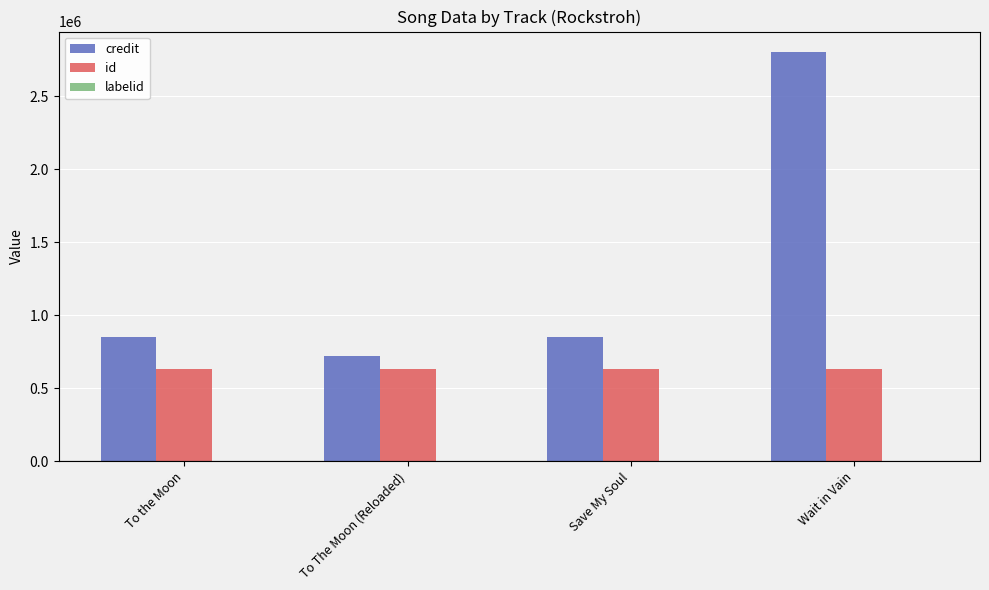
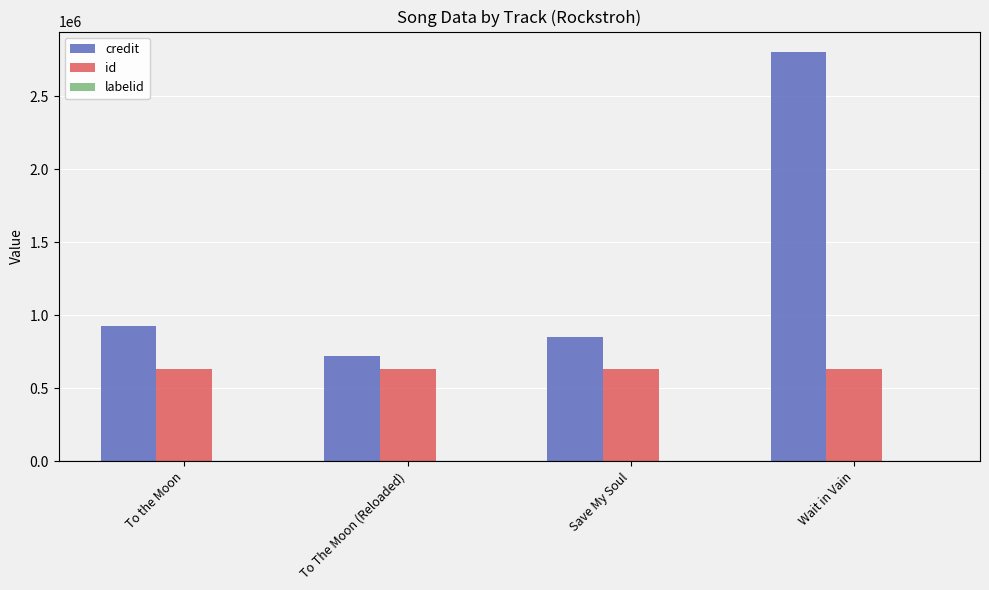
credit, To the Moon: 850000 -> 920000
